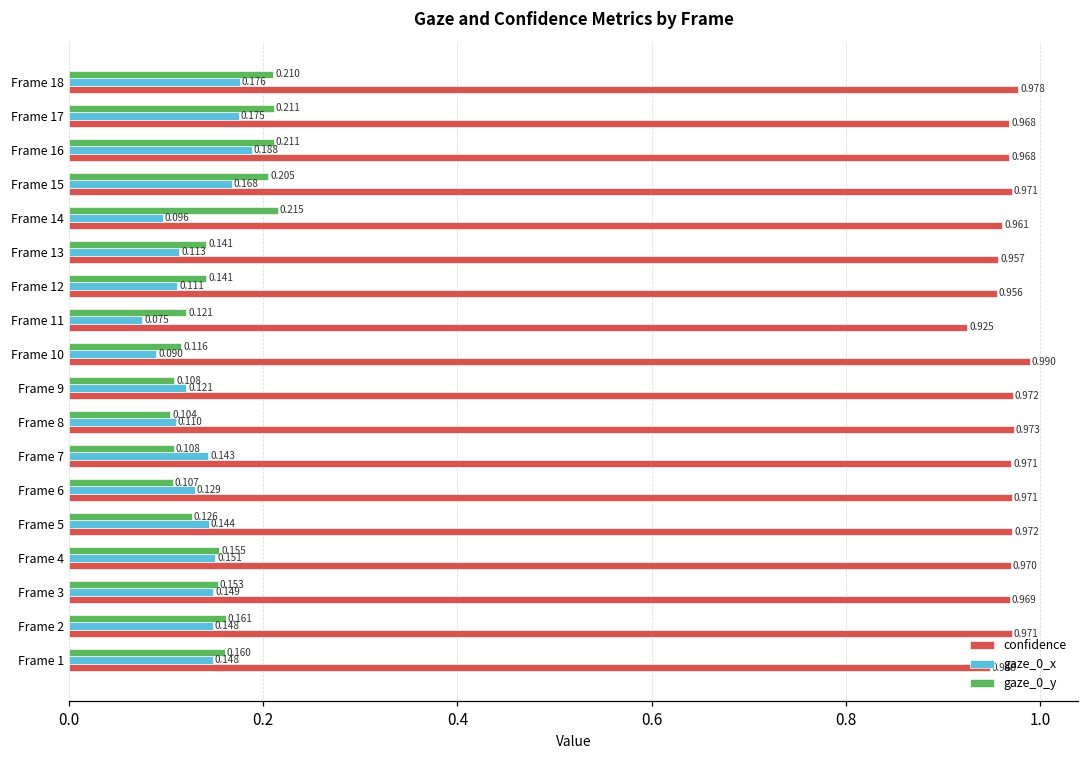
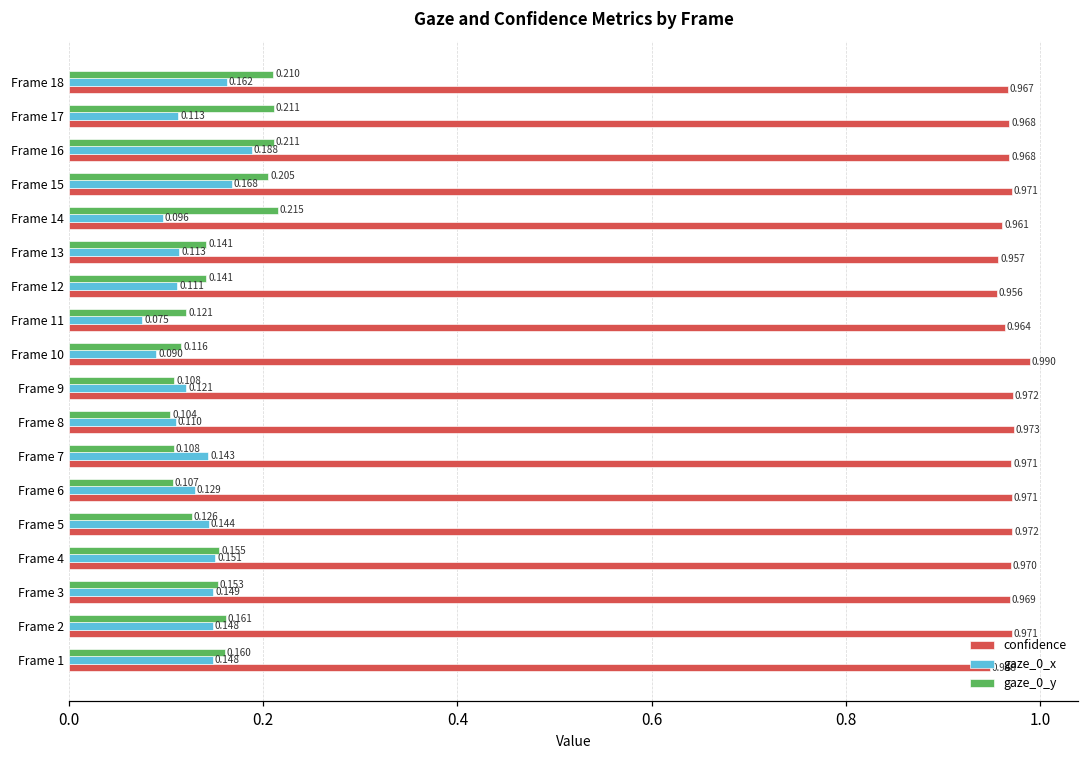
gaze_0_x, Frame 18: 0.176 -> 0.162
confidence, Frame 18: 0.978 -> 0.967
gaze_0_x, Frame 17: 0.175 -> 0.113
confidence, Frame 11: 0.925 -> 0.964
